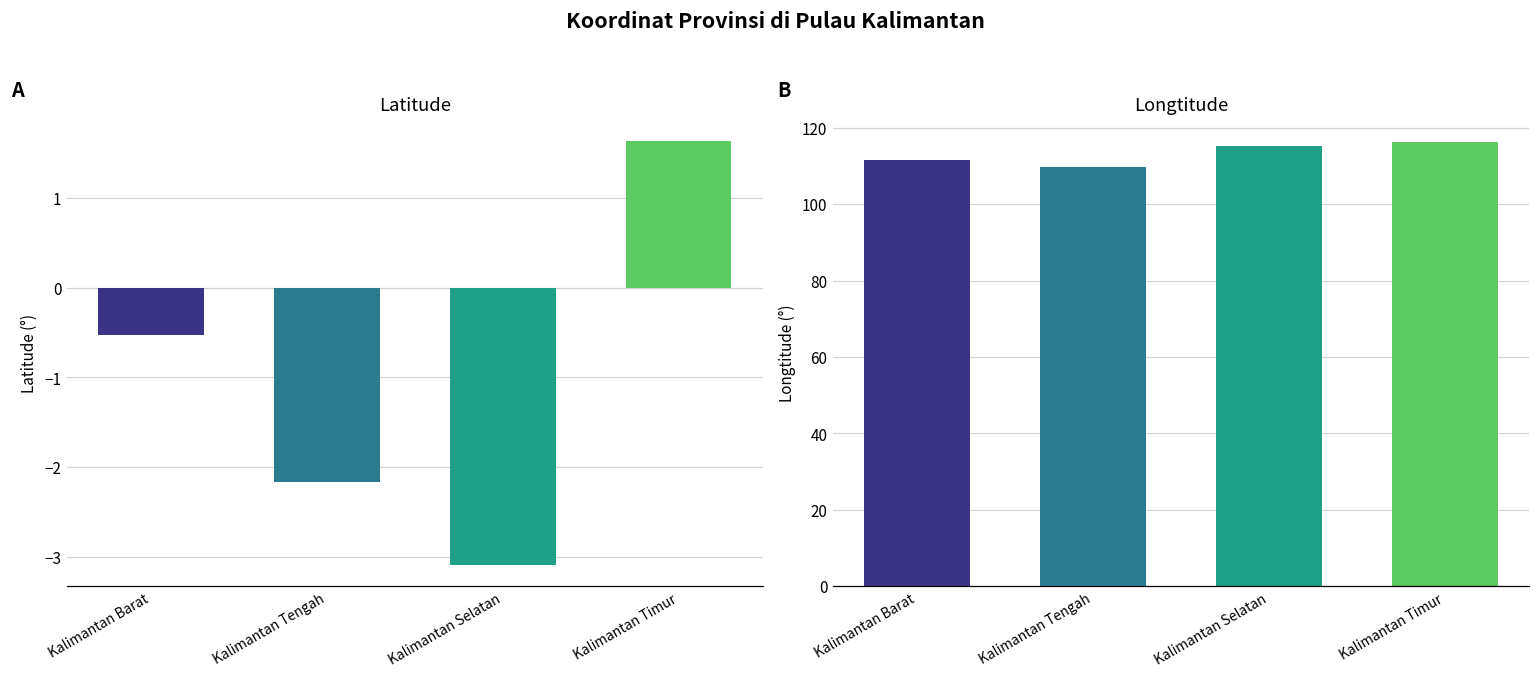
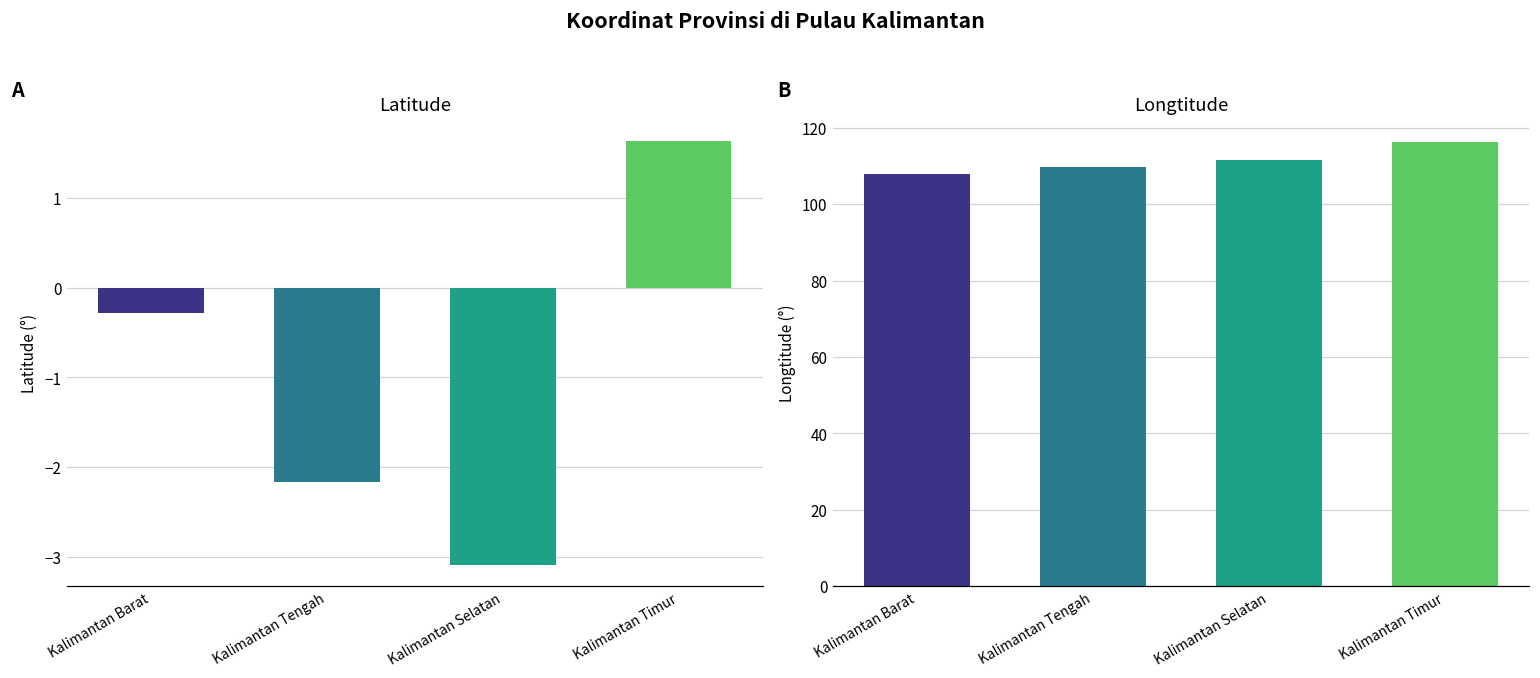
Latitude, Kalimantan Barat: -0.5 -> -0.3
Longtitude, Kalimantan Barat: 111 -> 108
Longtitude, Kalimantan Selatan: 115 -> 112
